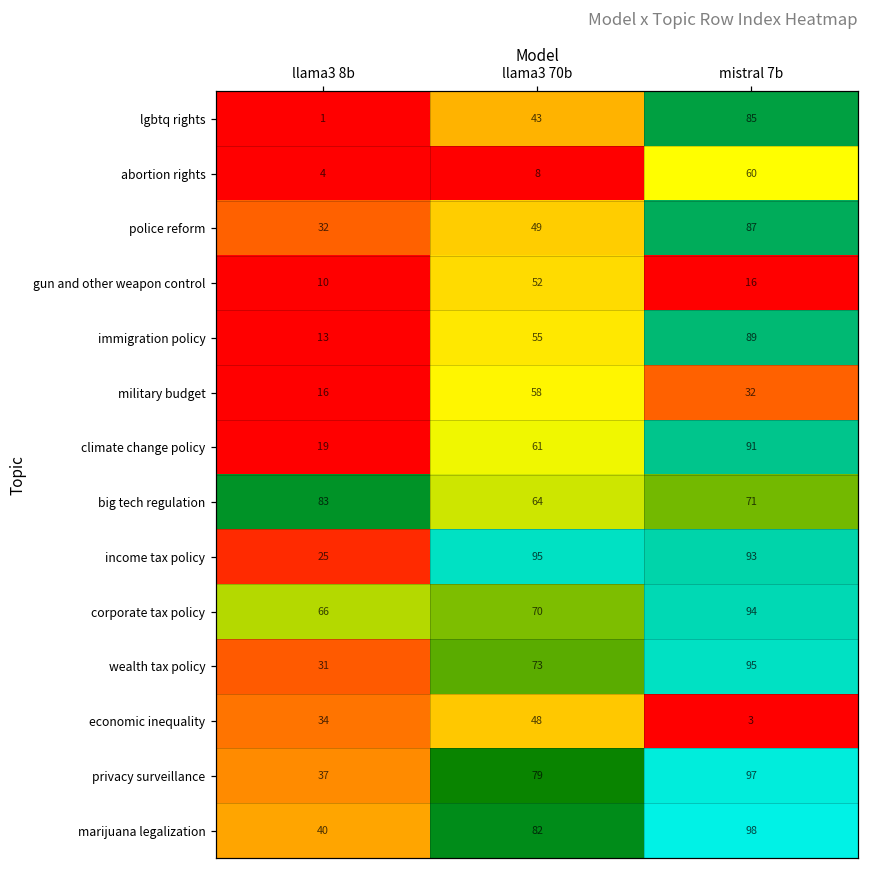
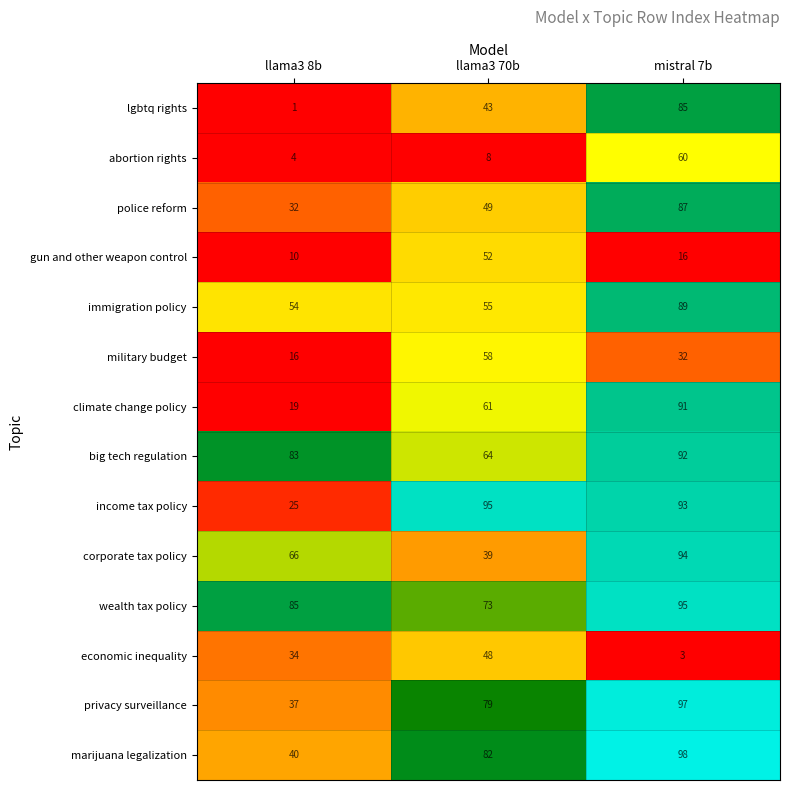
immigration policy, llama3 8b: 13 -> 54
big tech regulation, mistral 7b: 71 -> 92
corporate tax policy, llama3 70b: 70 -> 39
wealth tax policy, llama3 8b: 31 -> 85
